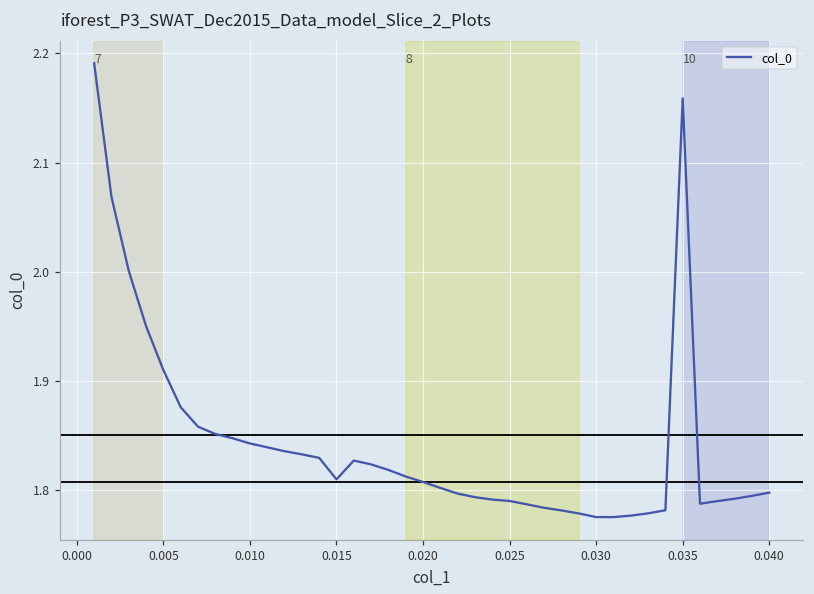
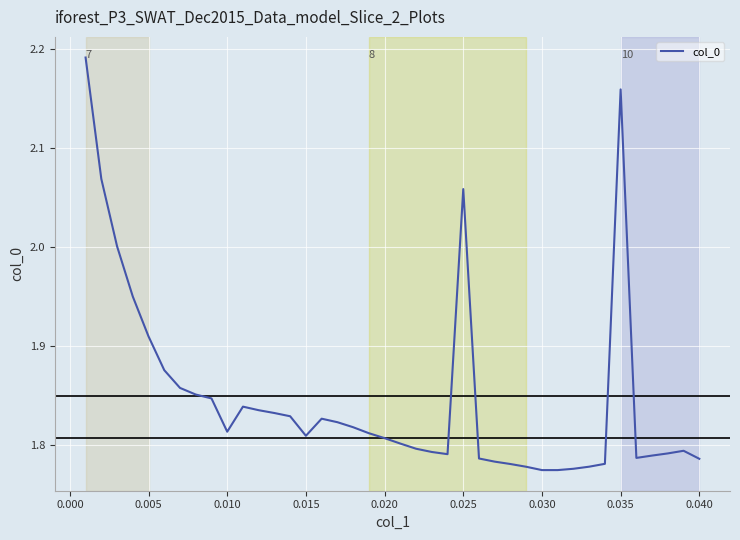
0.010: 1.84 -> 1.81
0.025: 1.79 -> 2.06
0.040: 1.80 -> 1.79
